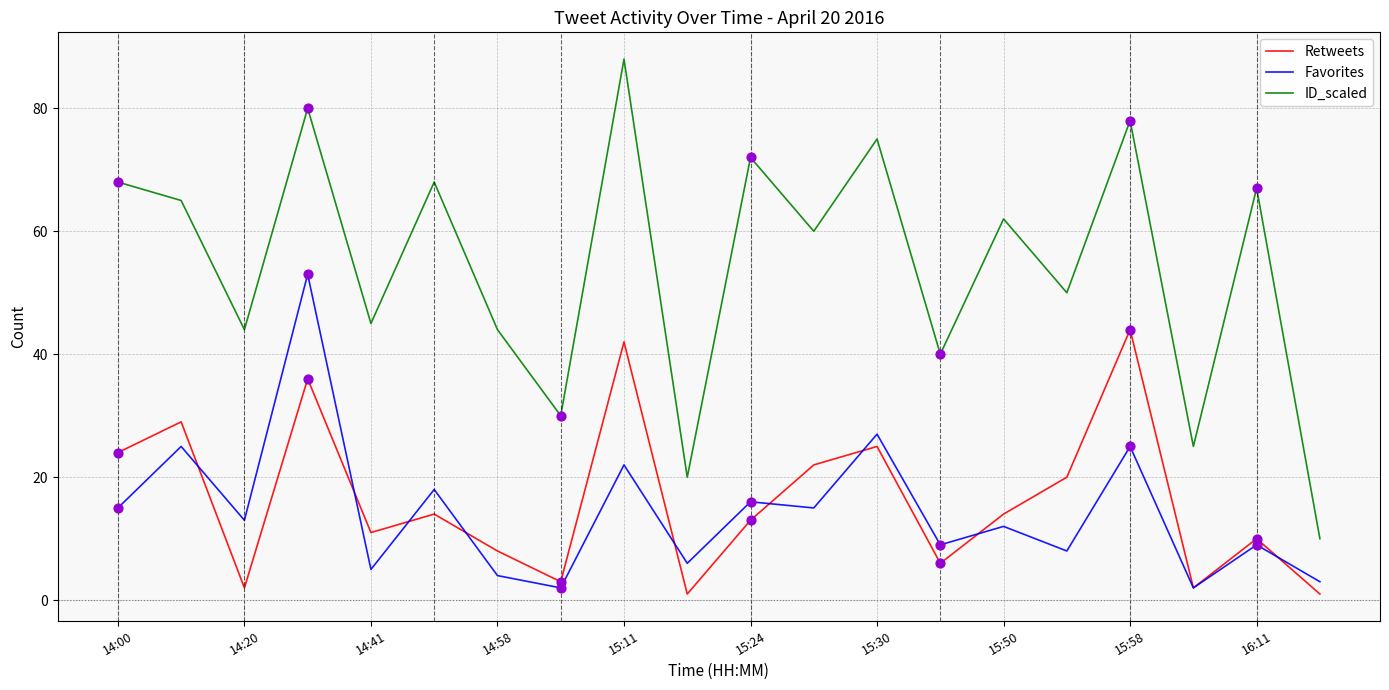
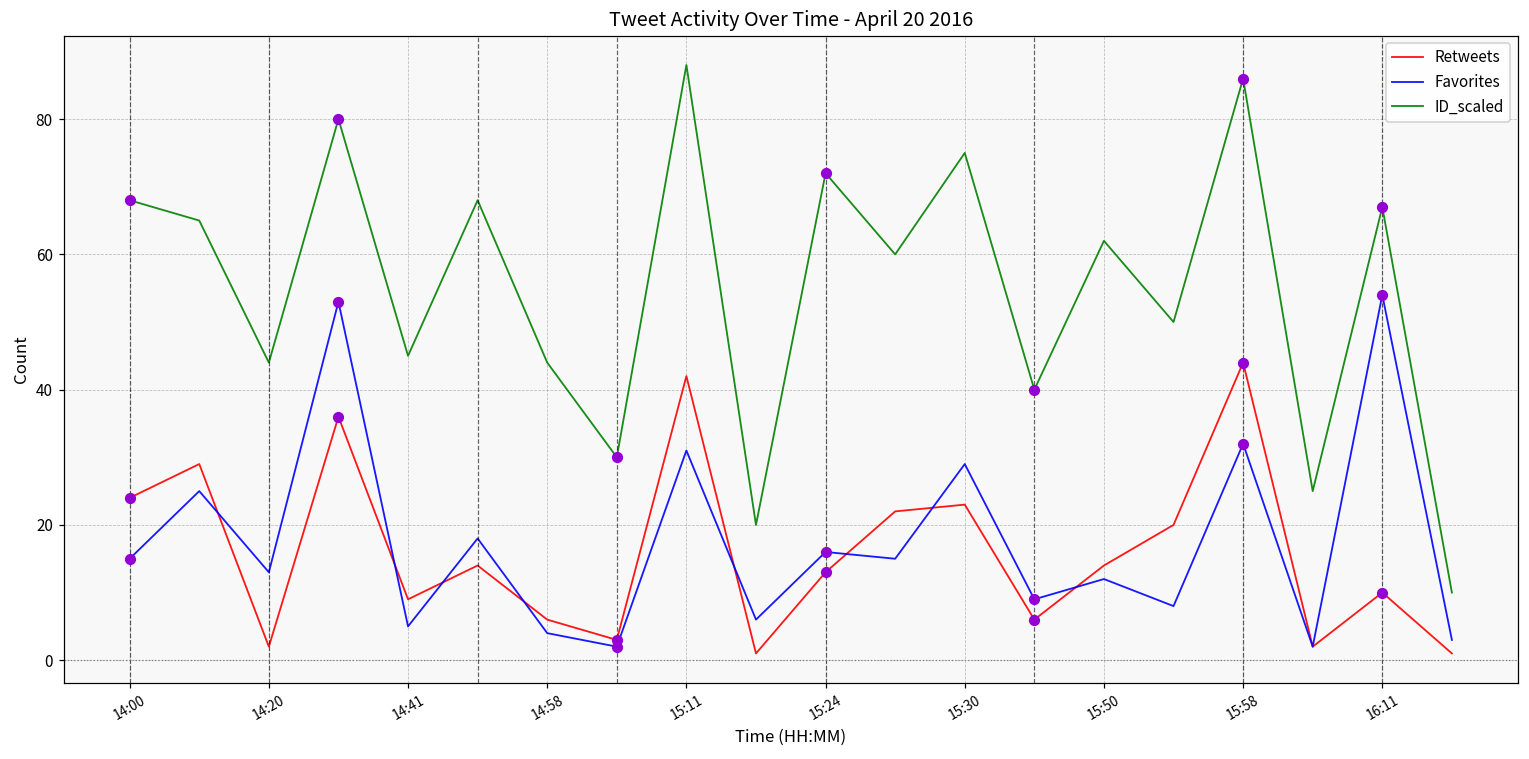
Retweets, 14:41: 11 -> 9
Retweets, 14:58: 8 -> 6
Favorites, 15:11: 22 -> 31
Retweets, 15:30: 25 -> 23
Favorites, 15:30: 27 -> 29
Favorites, 15:58: 25 -> 32
ID_scaled, 15:58: 78 -> 86
Favorites, 16:11: 9 -> 54
